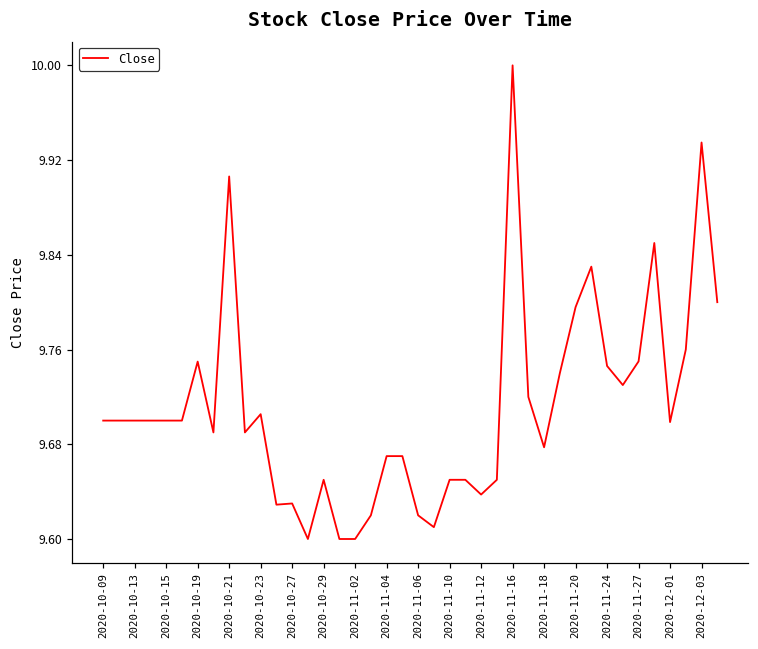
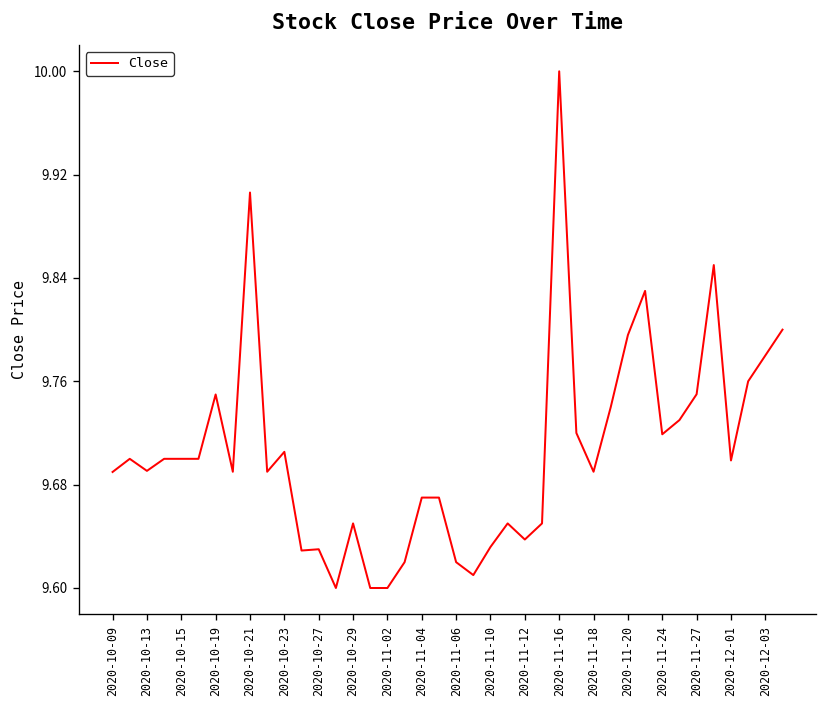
2020-10-09: 9.700 -> 9.690
2020-10-13: 9.700 -> 9.691
2020-11-10: 9.650 -> 9.632
2020-11-18: 9.677 -> 9.690
2020-11-24: 9.746 -> 9.719
2020-12-03: 9.935 -> 9.780
